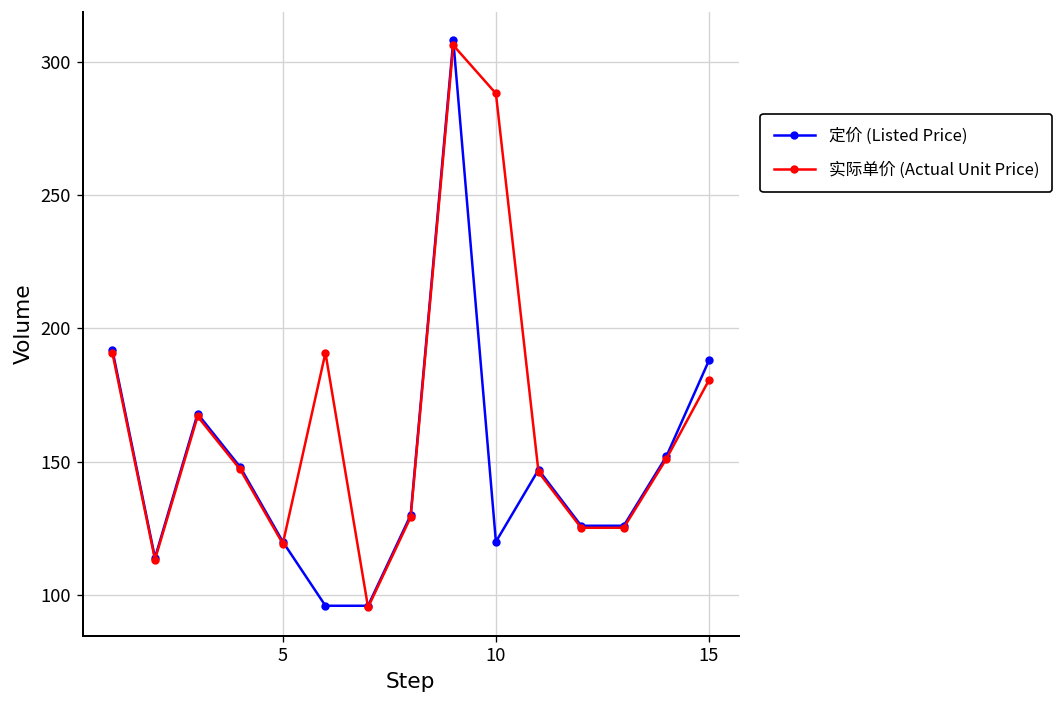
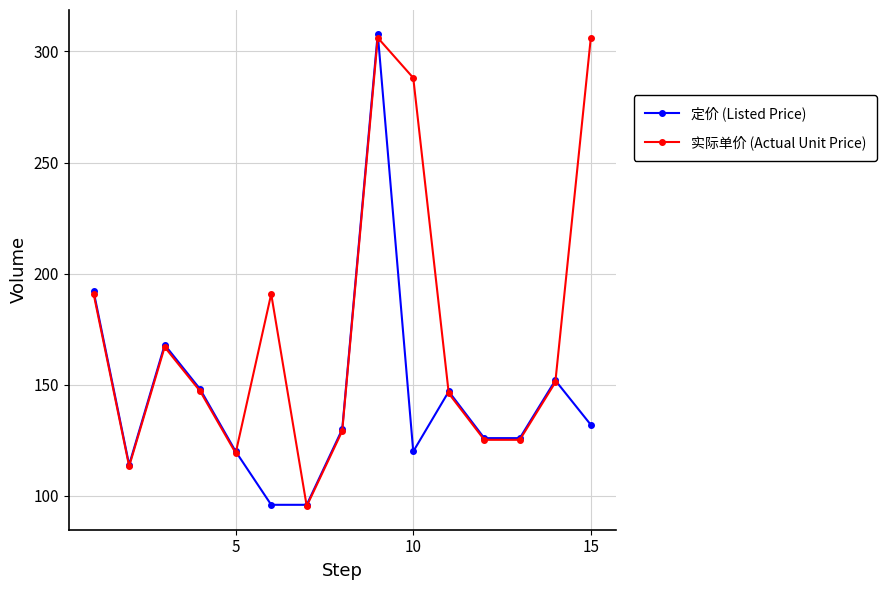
定价 (Listed Price), 15: 188 -> 132
实际单价 (Actual Unit Price), 15: 181 -> 306
